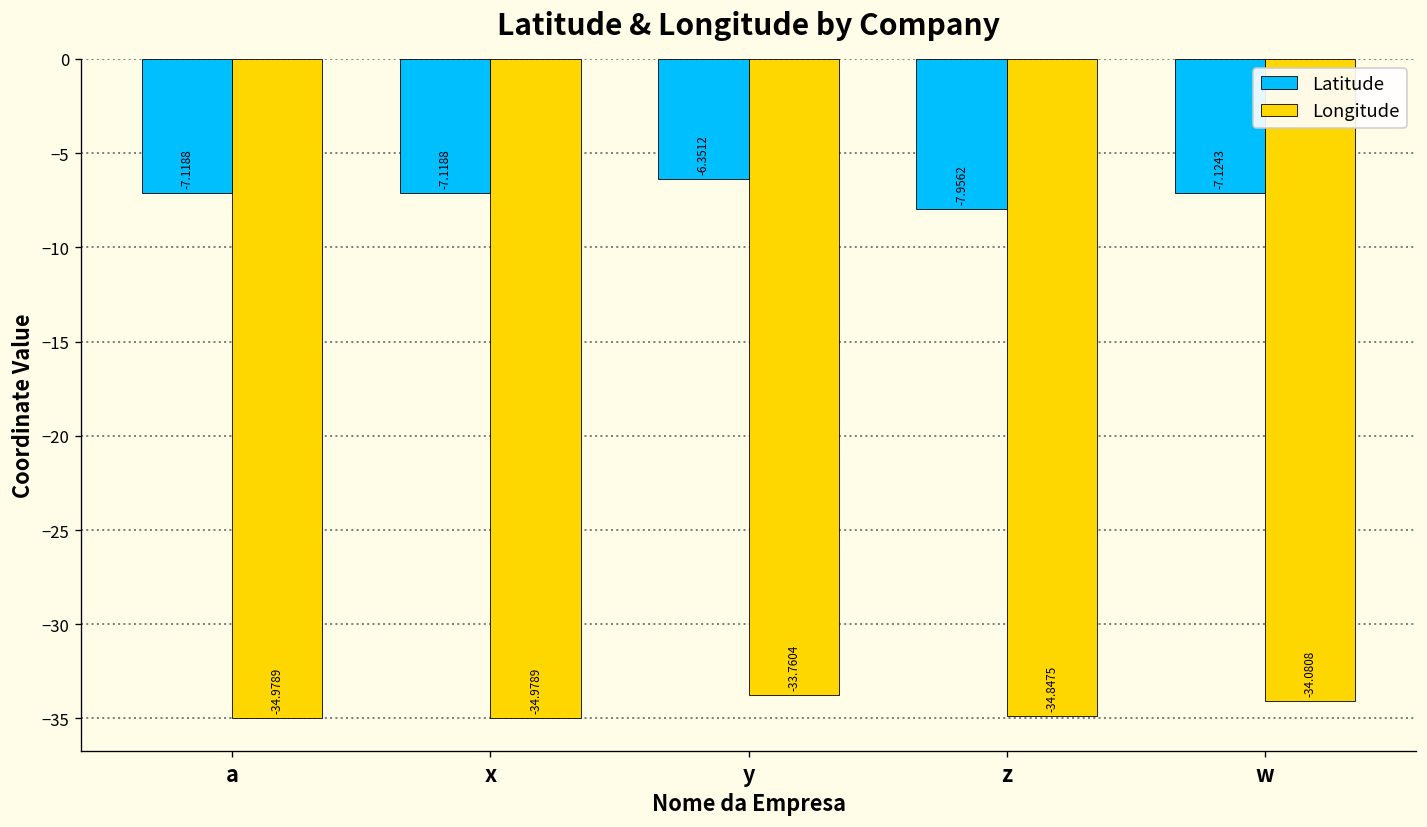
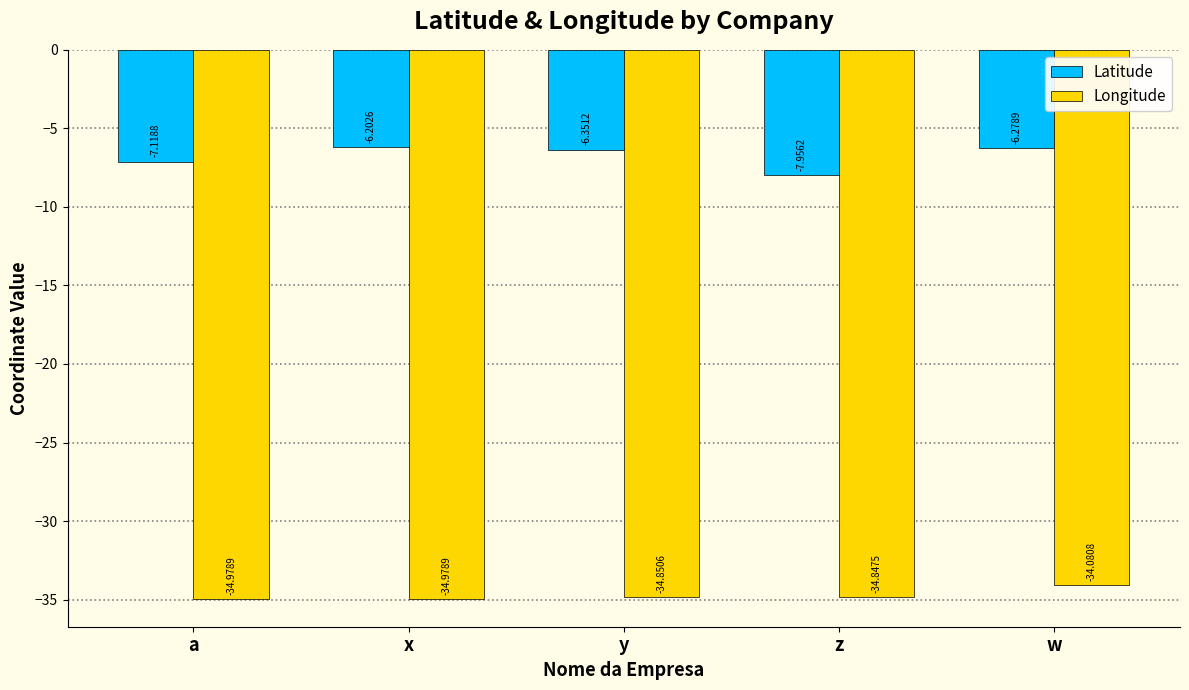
Latitude, x: -7.1188 -> -6.2026
Longitude, y: -33.7604 -> -34.8506
Latitude, w: -7.1243 -> -6.2789
